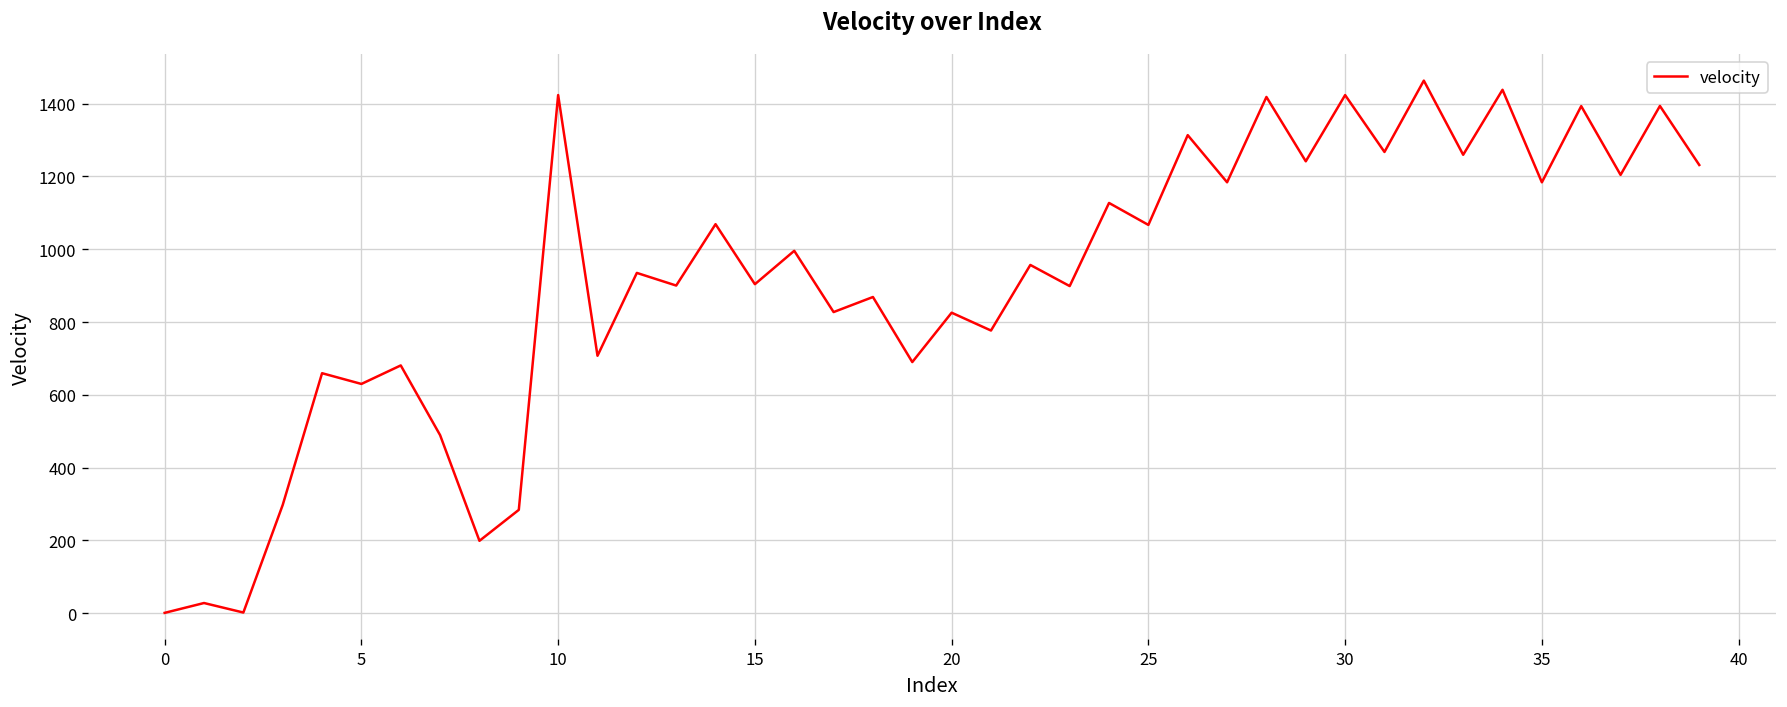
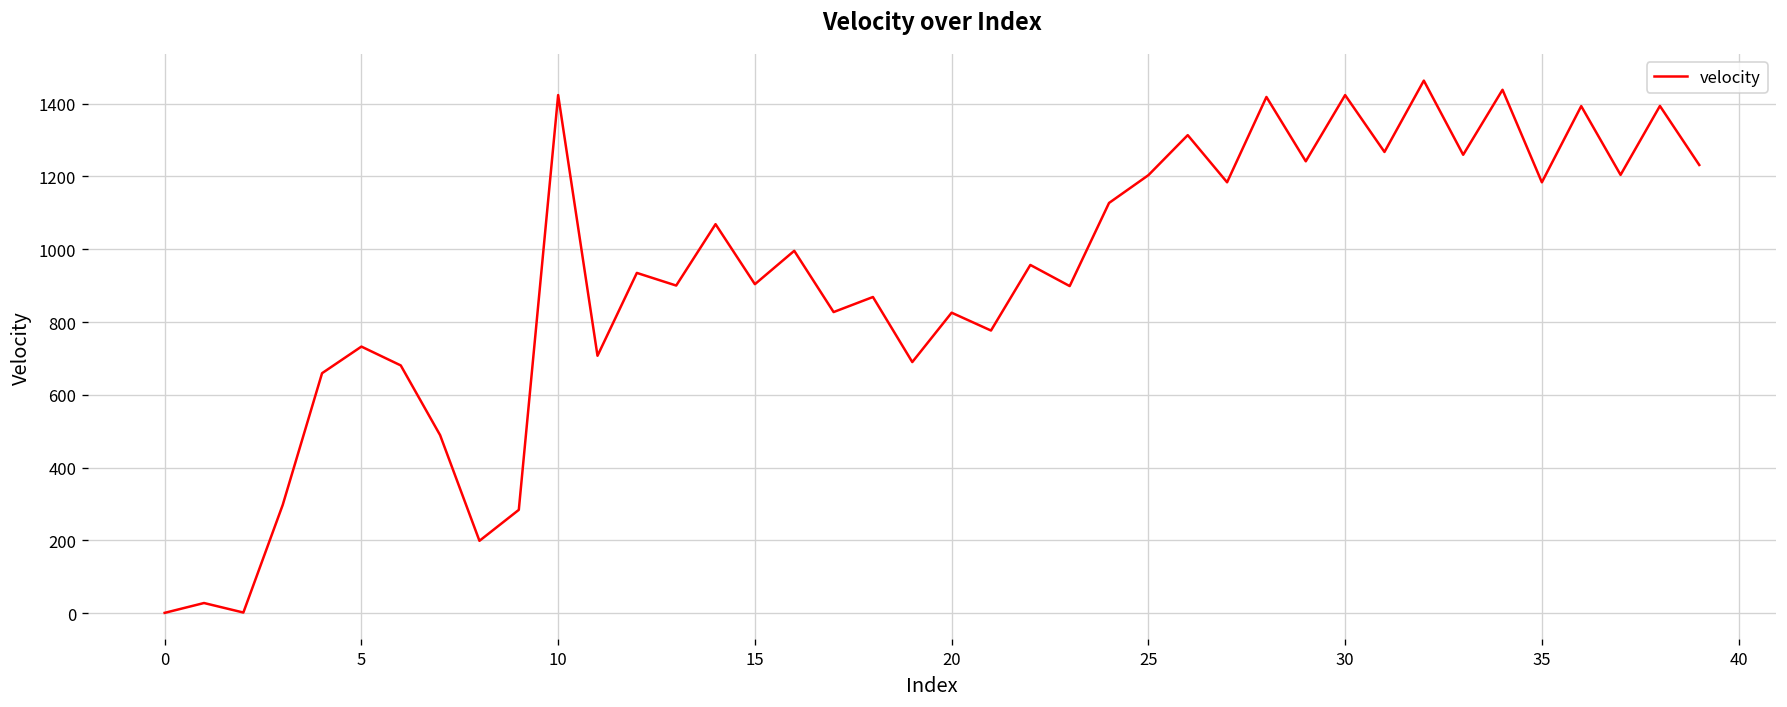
5: 630 -> 730
25: 1070 -> 1200
